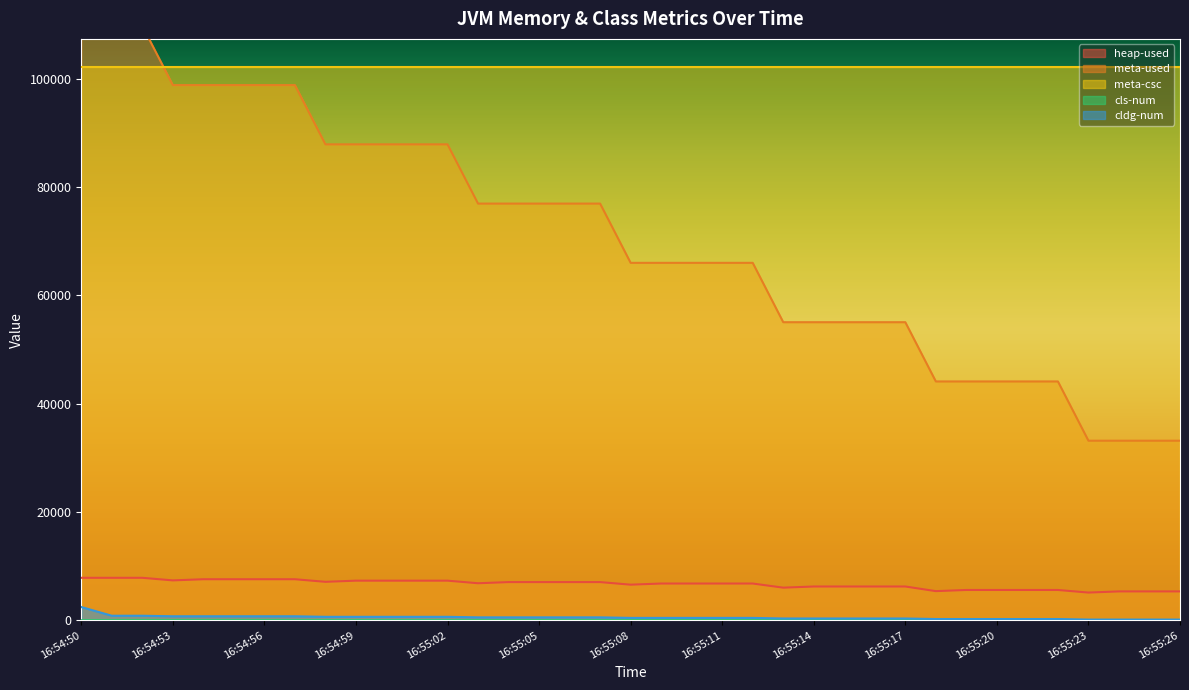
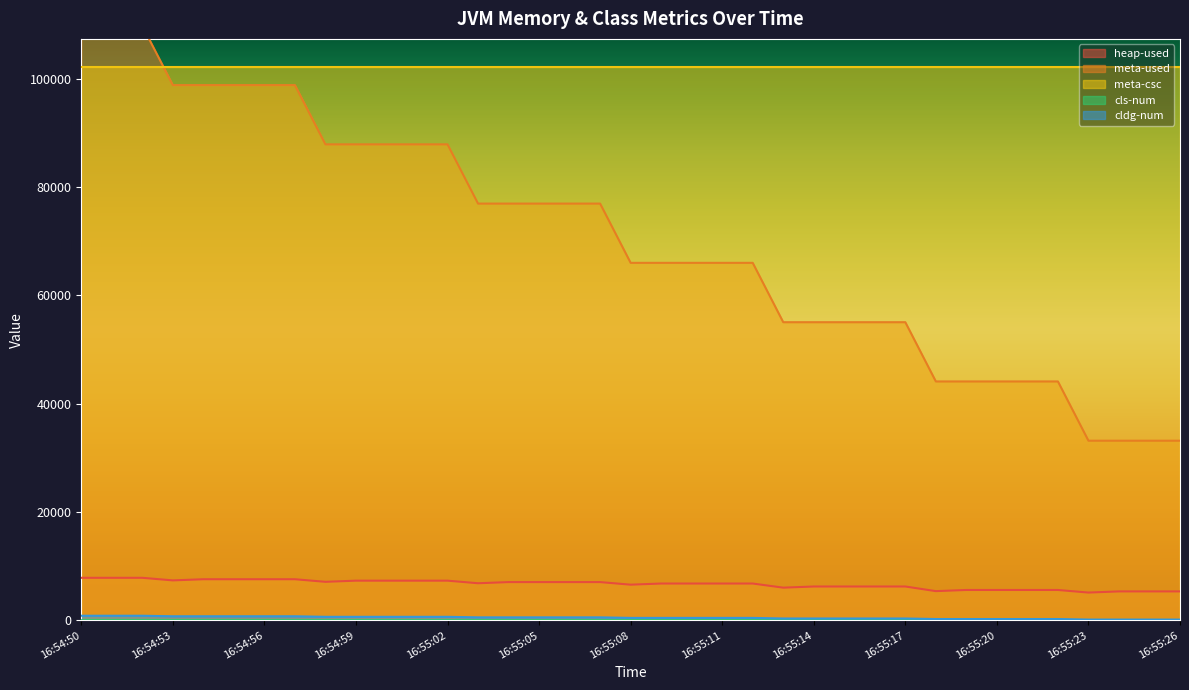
cldg-num, 16:54:50: 2000 -> 1000
